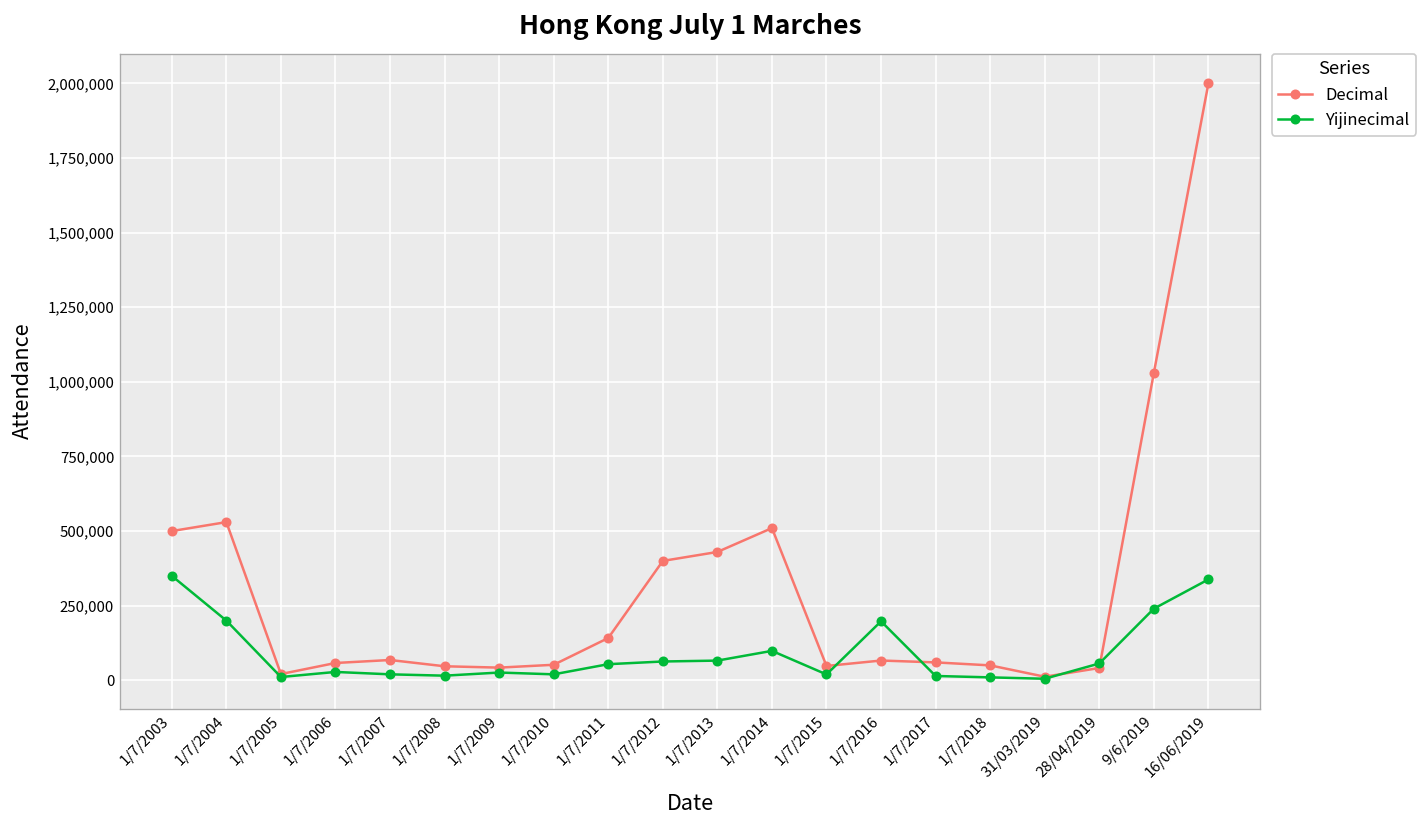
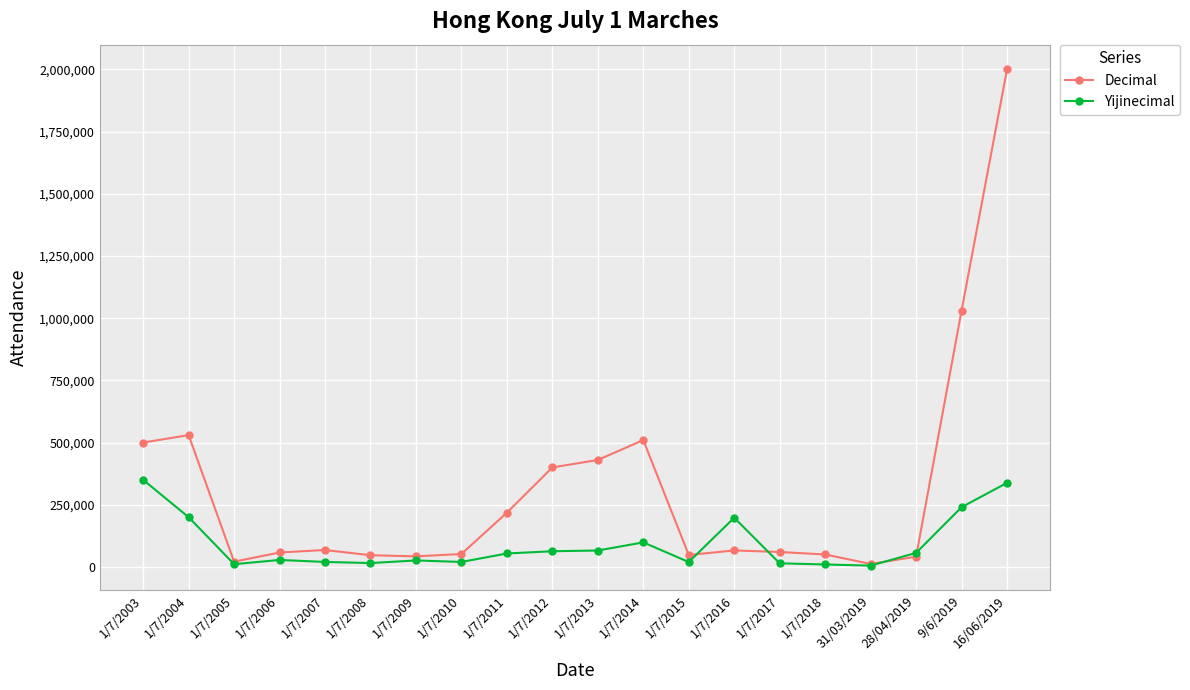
Decimal, 1/7/2011: 140,000 -> 220,000
